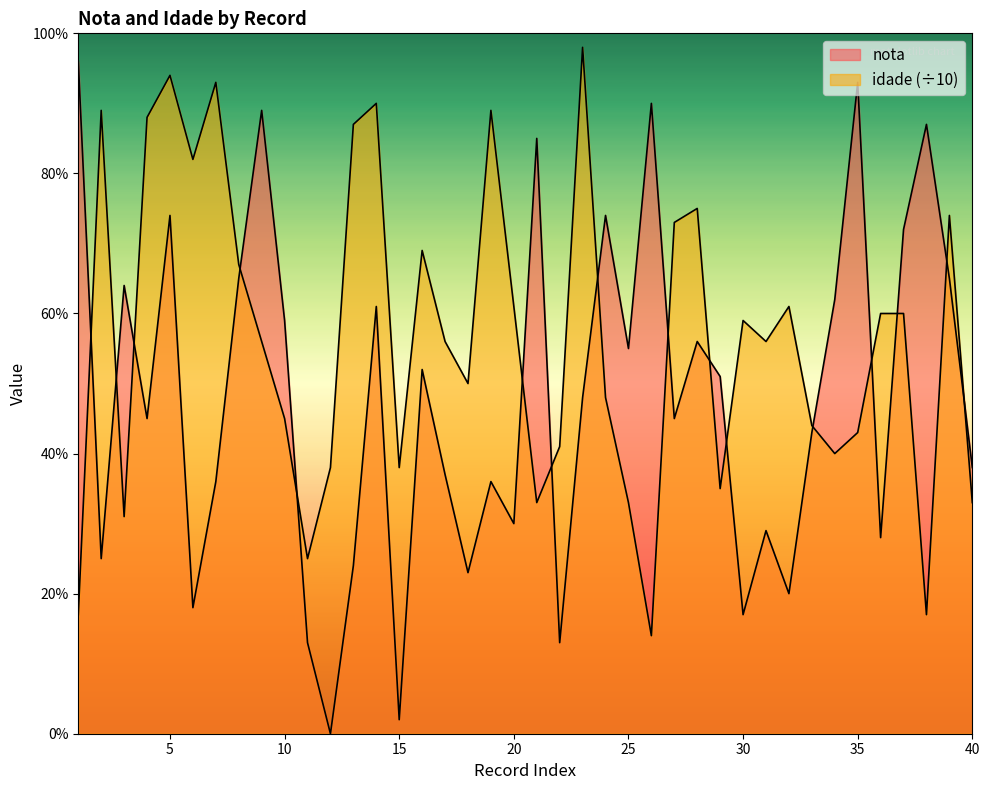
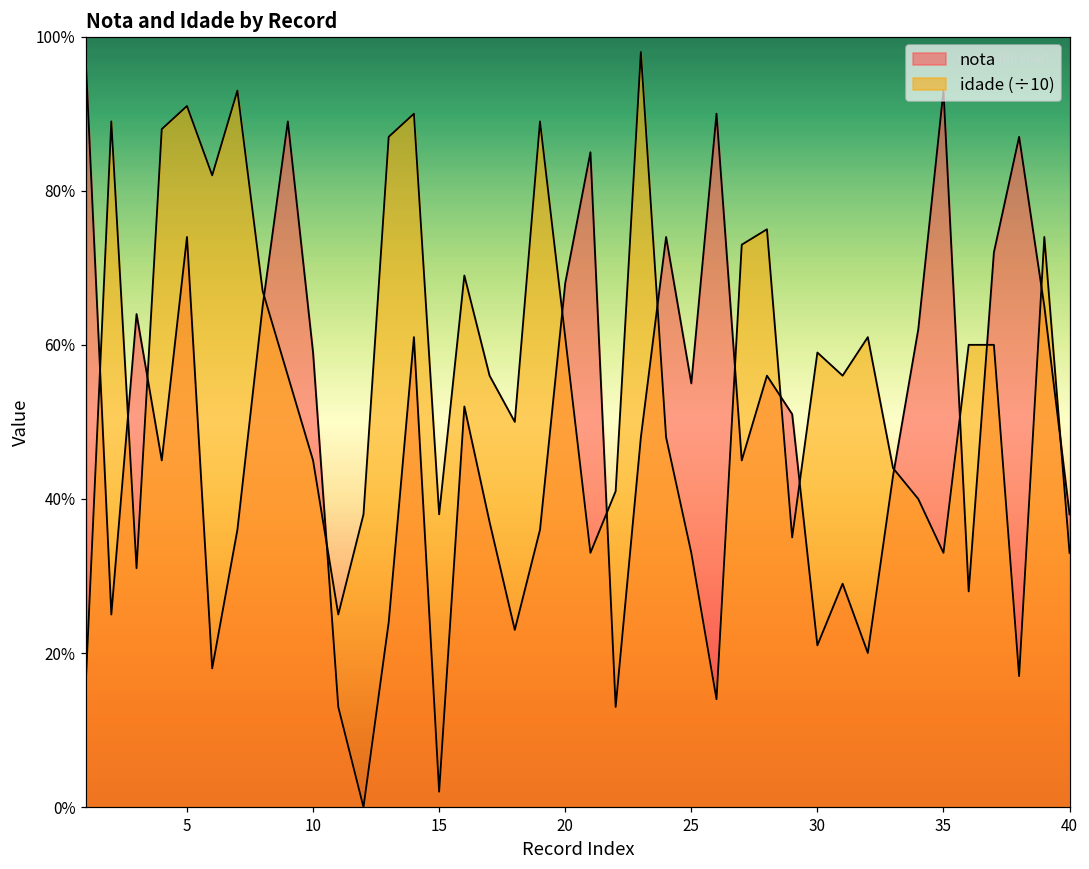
idade (÷10), 5: 94% -> 91%
nota, 20: 30% -> 68%
nota, 30: 17% -> 21%
idade (÷10), 35: 43% -> 33%
